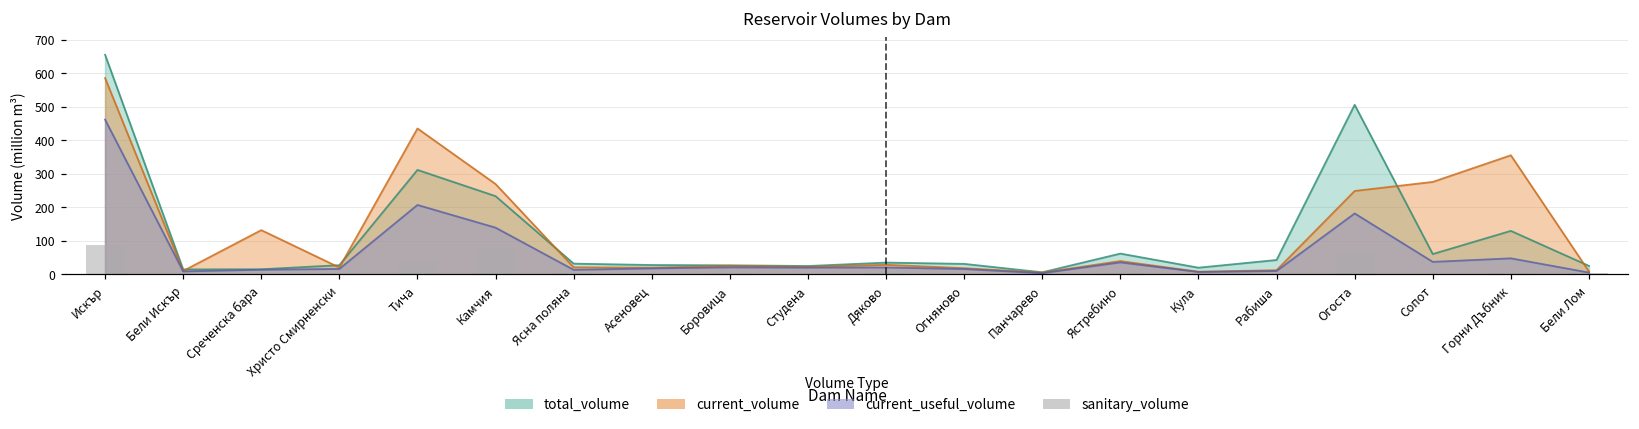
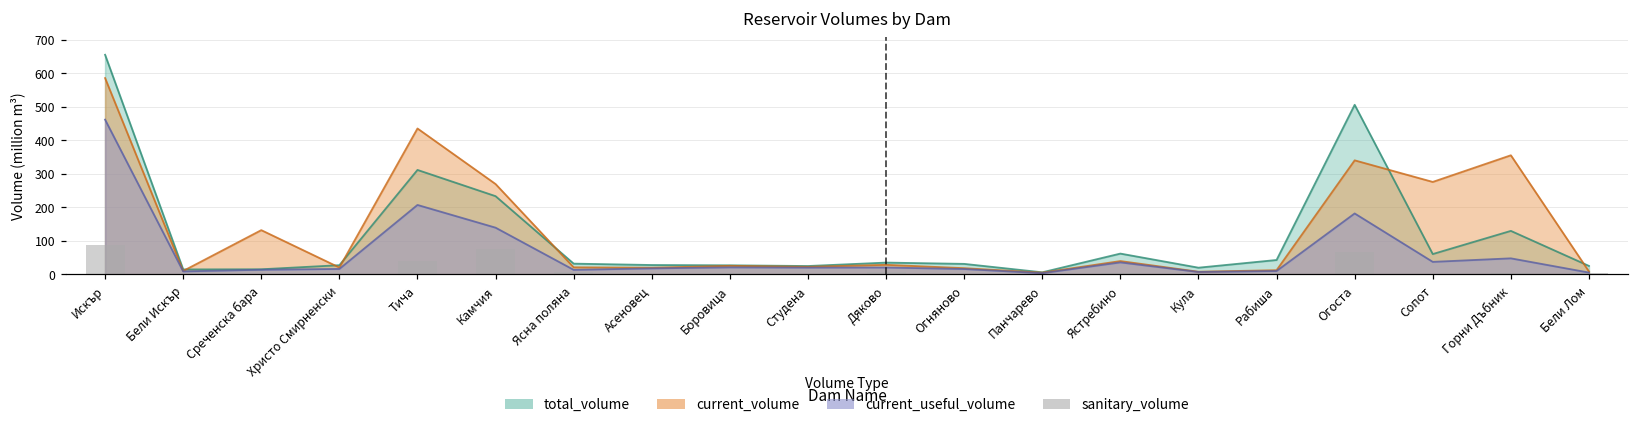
current_volume, Огоста: 250 -> 340
